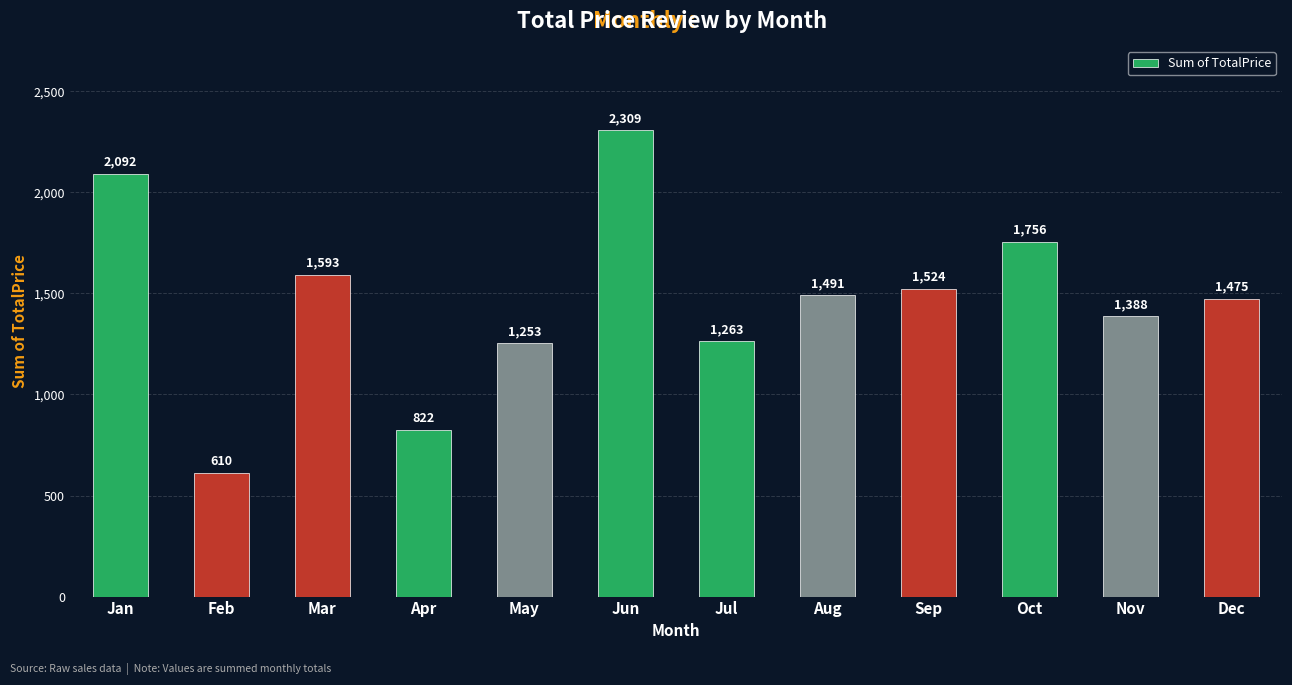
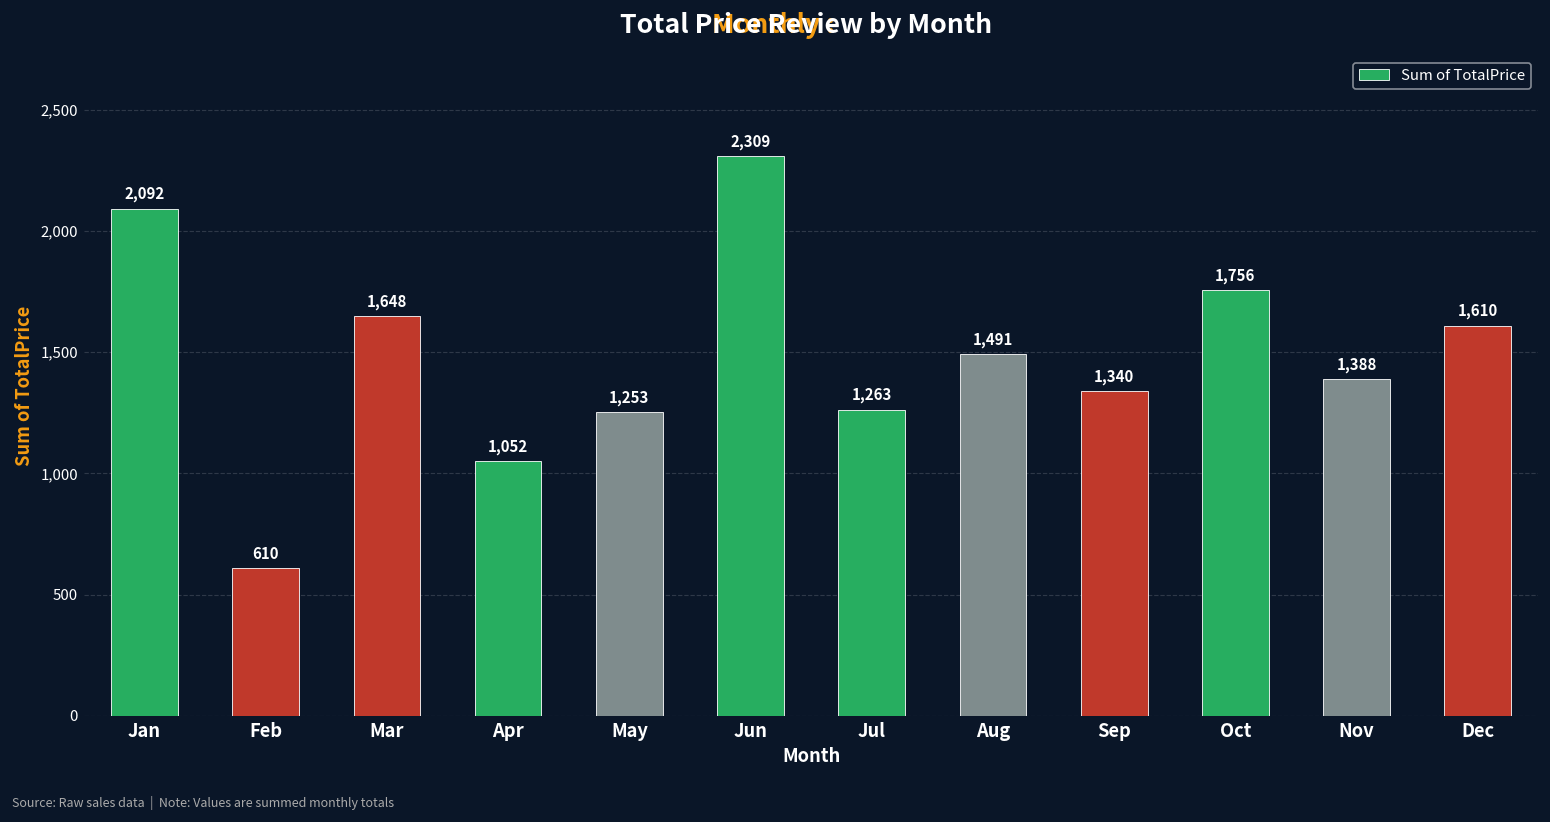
Mar: 1,593 -> 1,648
Apr: 822 -> 1,052
Sep: 1,524 -> 1,340
Dec: 1,475 -> 1,610
